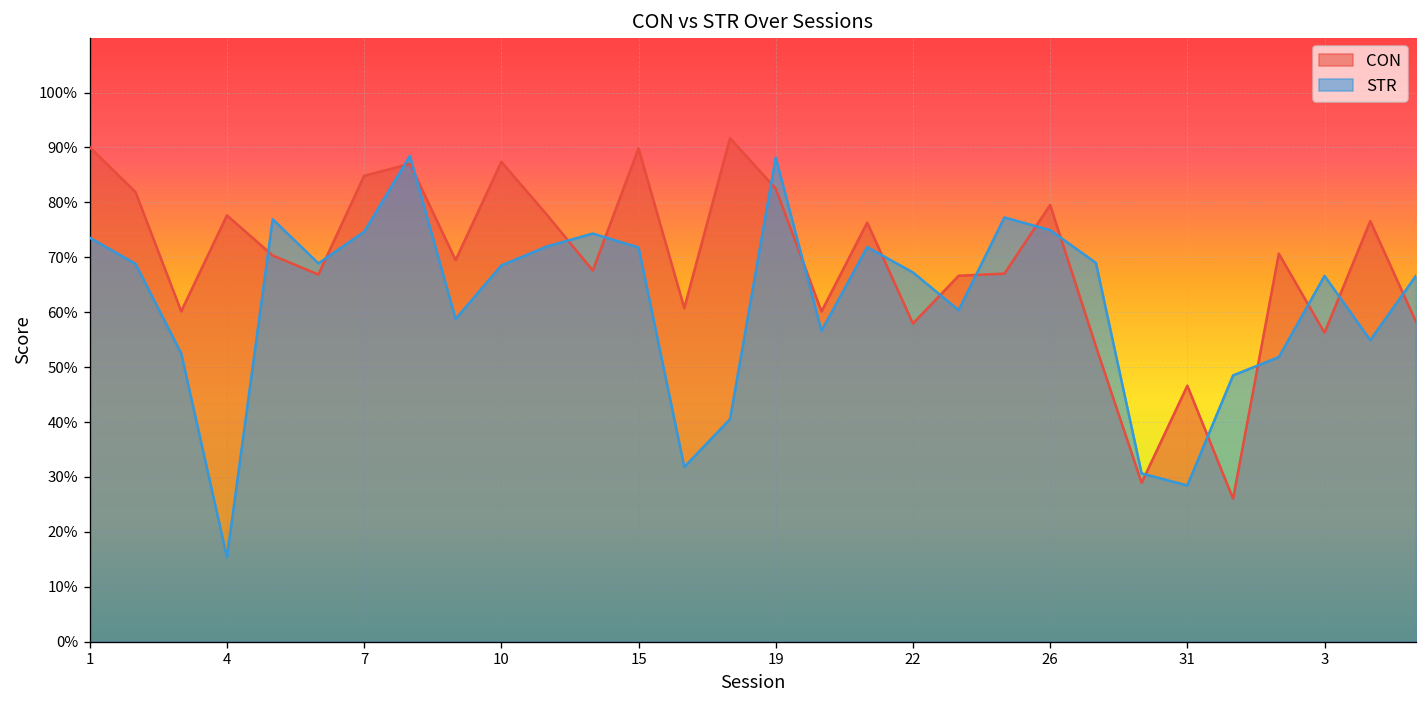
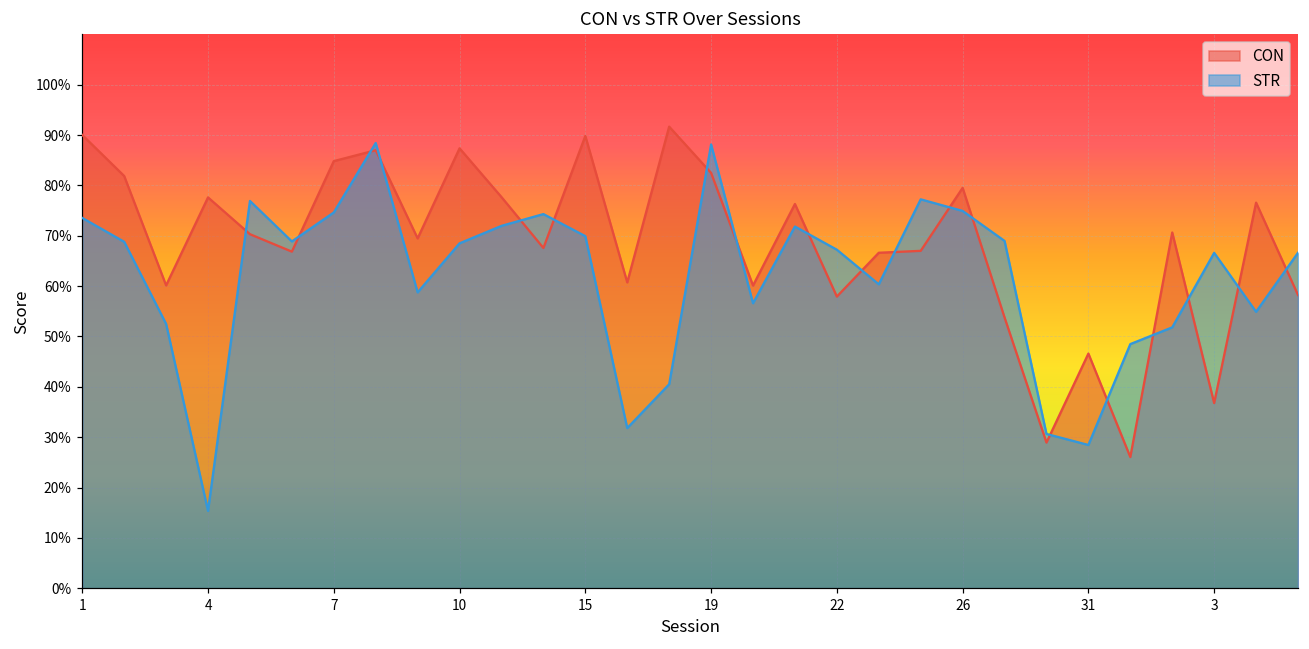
STR, 15: 72% -> 70%
CON, 3: 56% -> 37%
